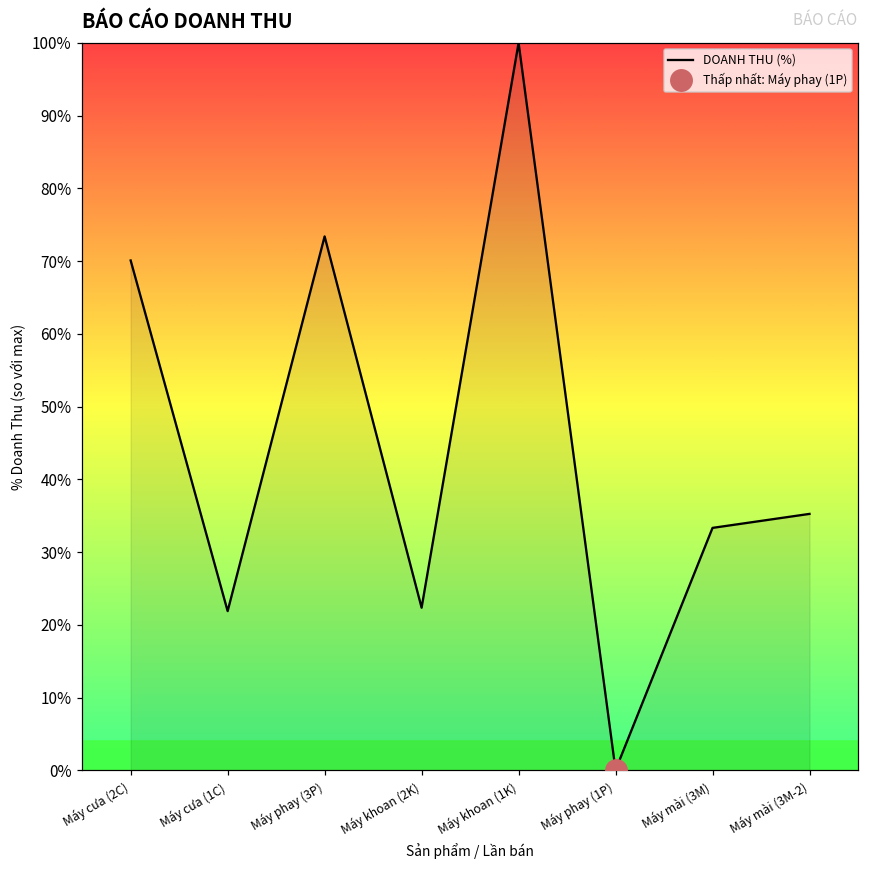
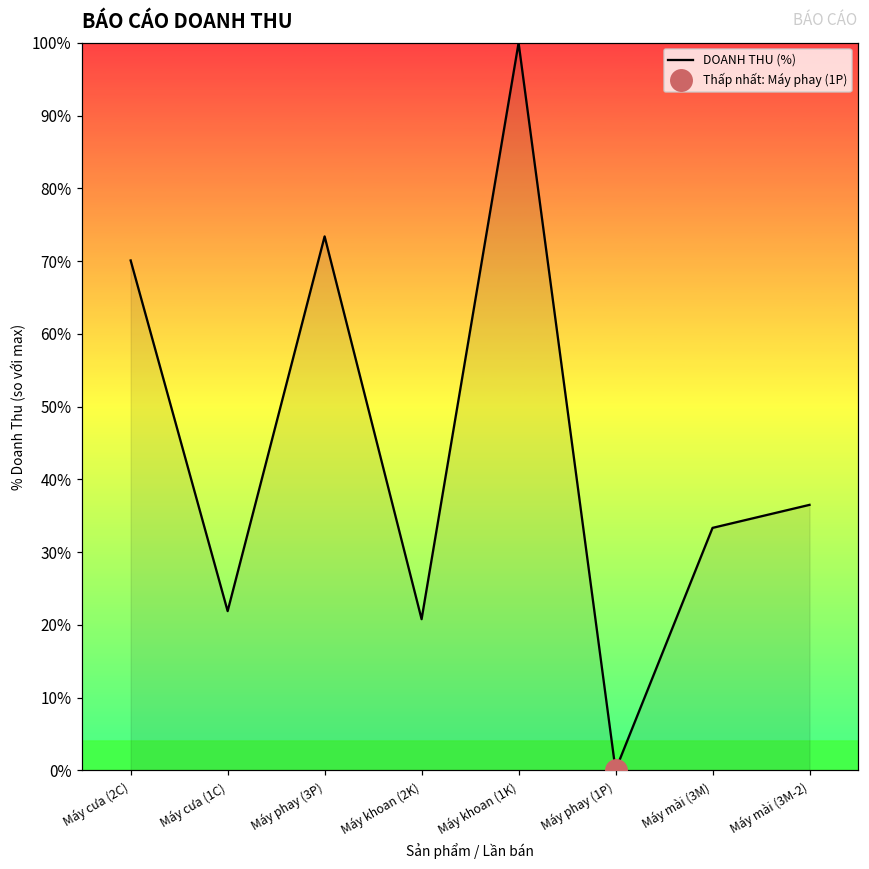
DOANH THU (%), Máy khoan (2K): 22% -> 21%
DOANH THU (%), Máy mài (3M-2): 35% -> 37%
